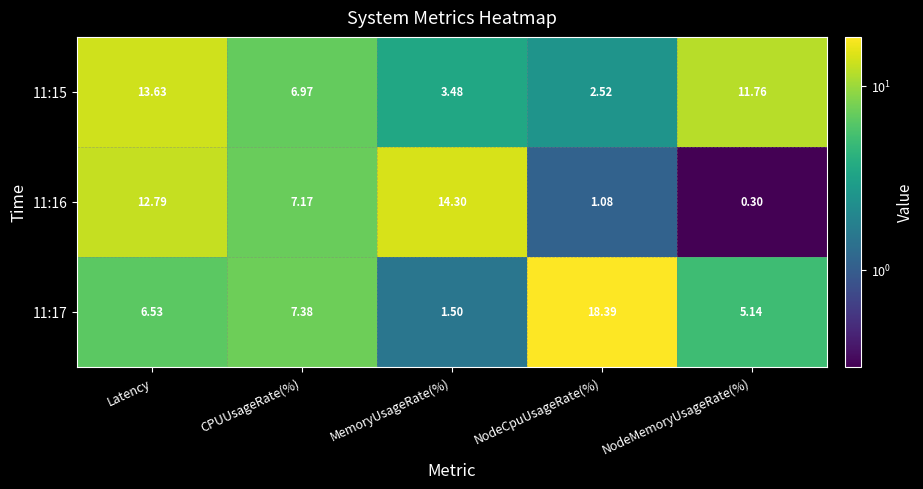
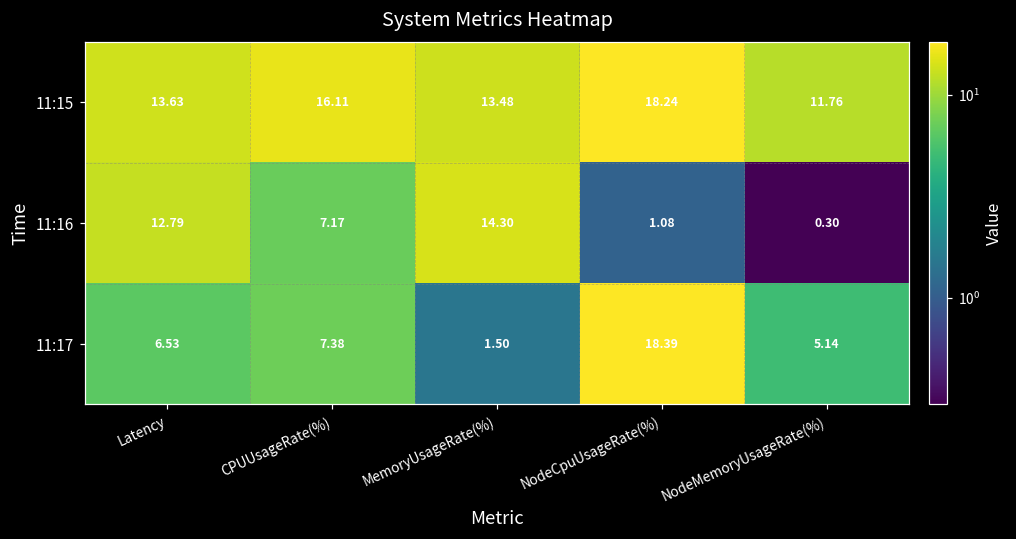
11:15, CPUUsageRate(%): 6.97 -> 16.11
11:15, MemoryUsageRate(%): 3.48 -> 13.48
11:15, NodeCpuUsageRate(%): 2.52 -> 18.24
